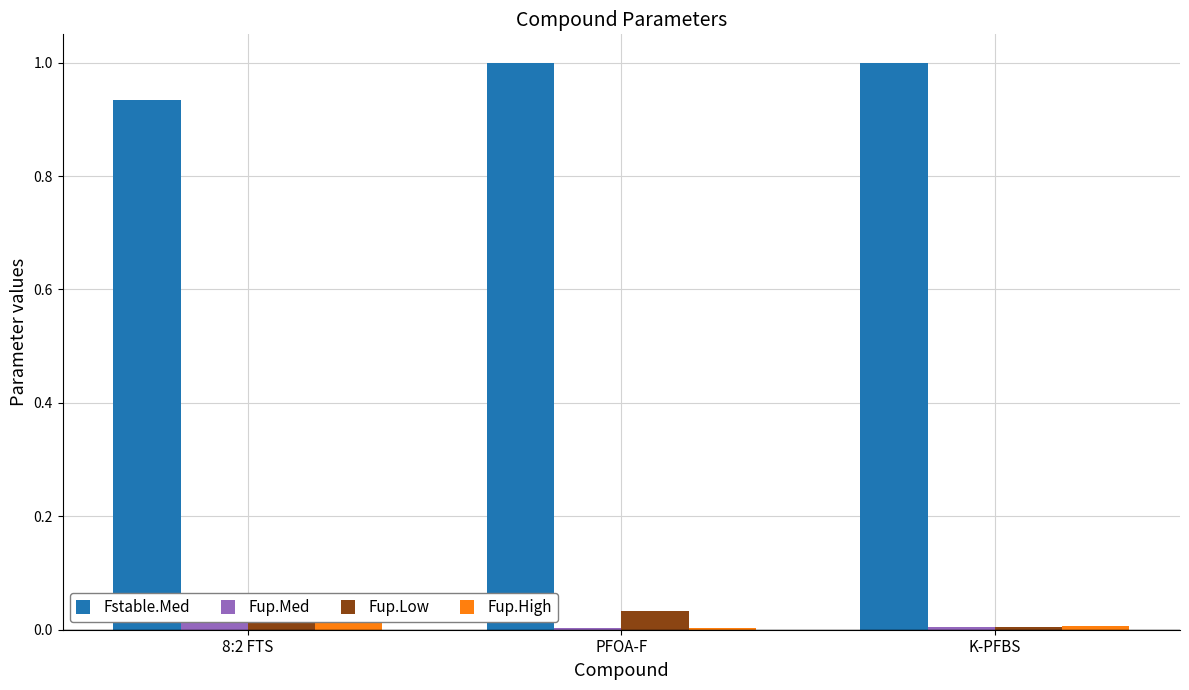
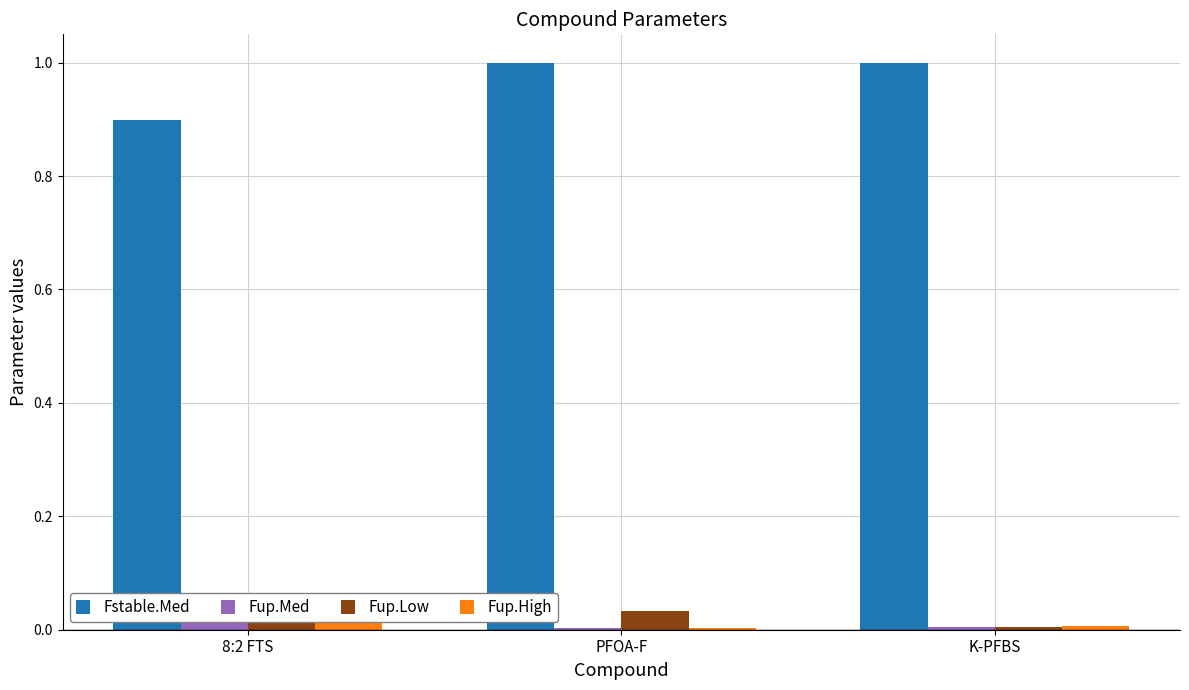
Fstable.Med, 8:2 FTS: 0.93 -> 0.90
